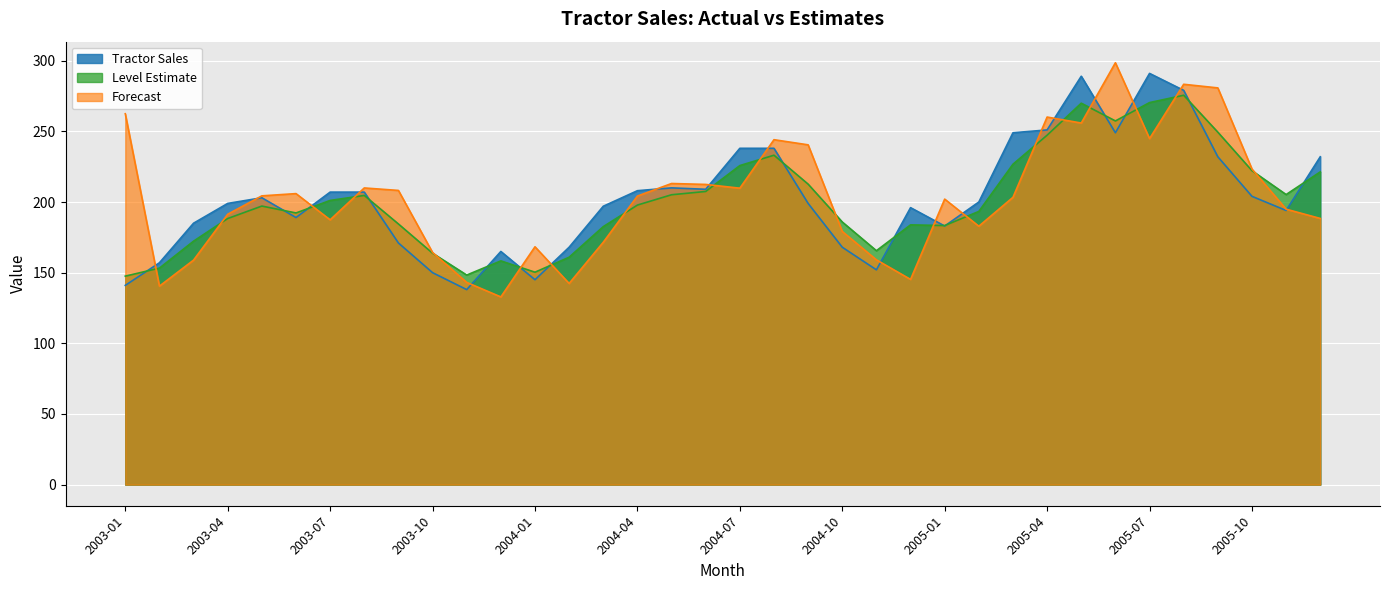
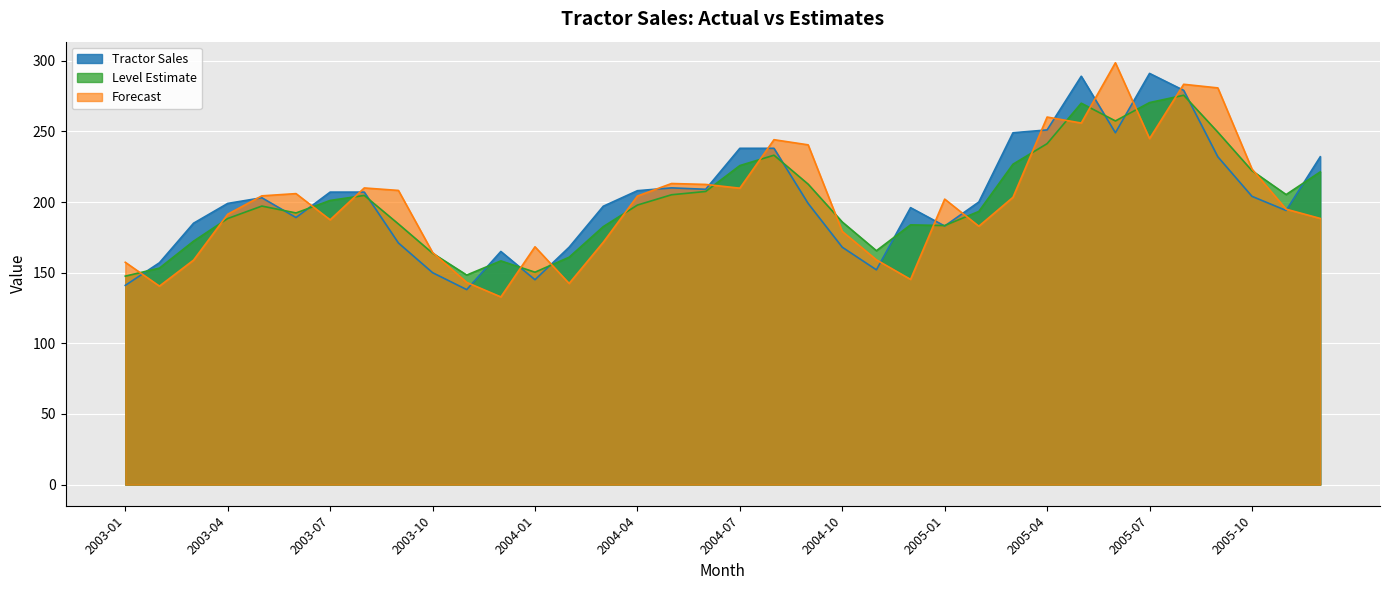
Forecast, 2003-01: 262 -> 157
Level Estimate, 2005-04: 247 -> 241
